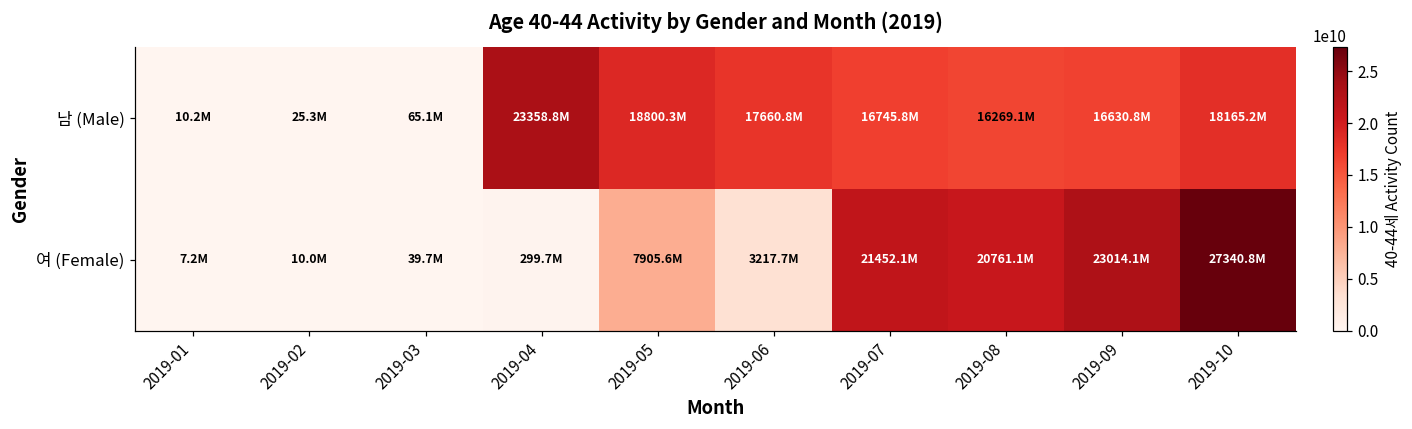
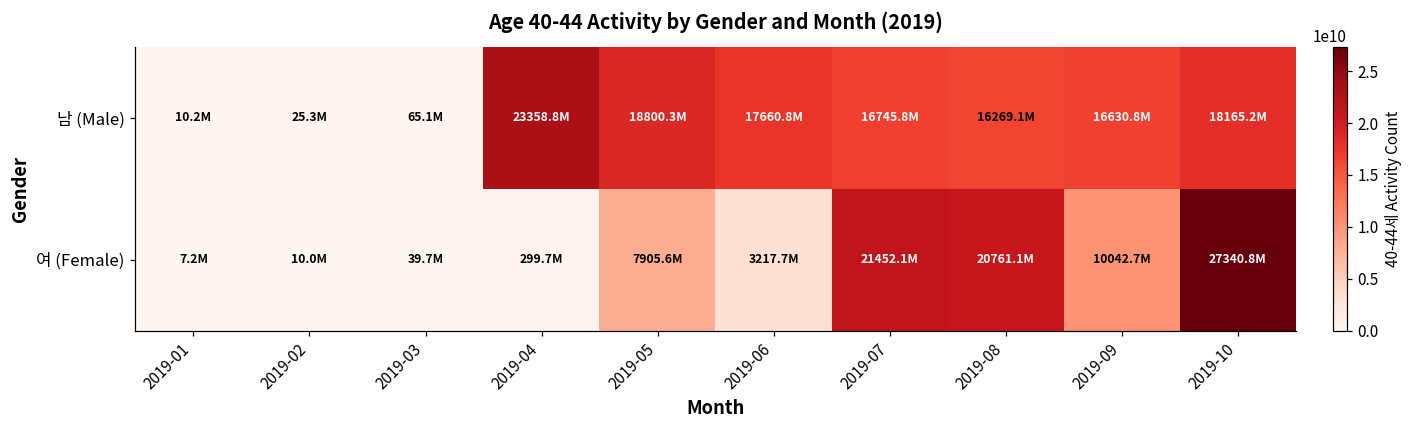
여 (Female), 2019-09: 23014.1M -> 10042.7M
